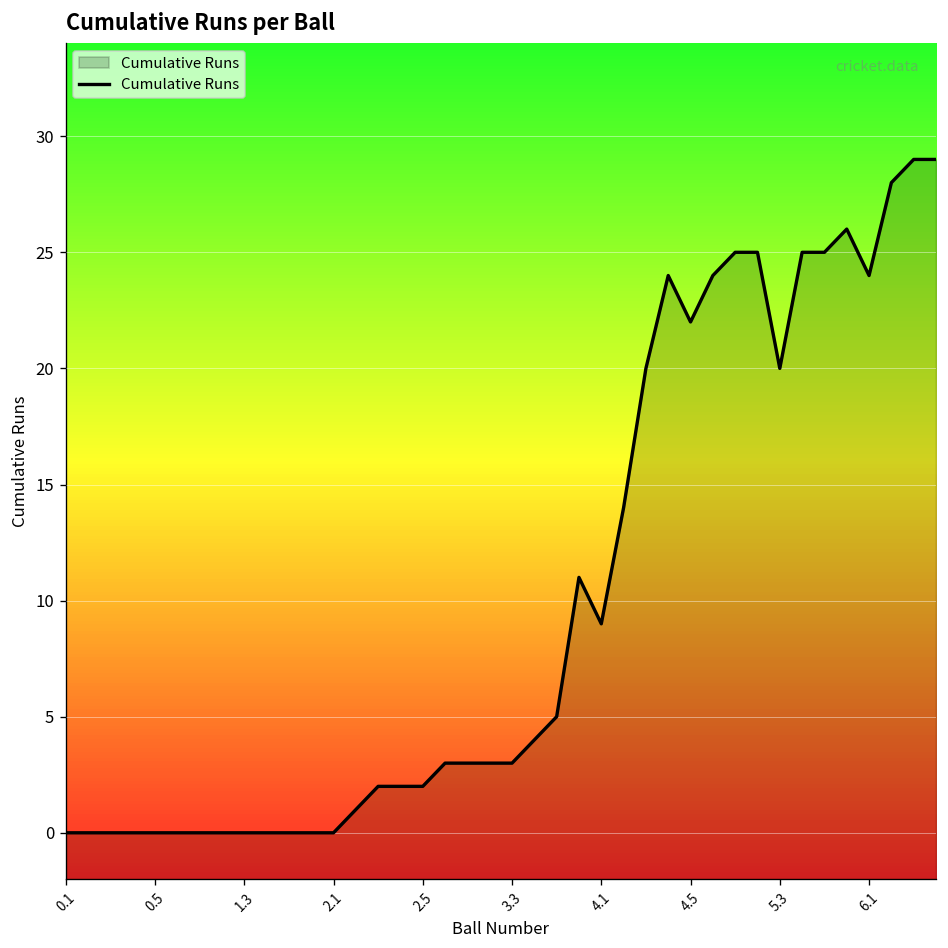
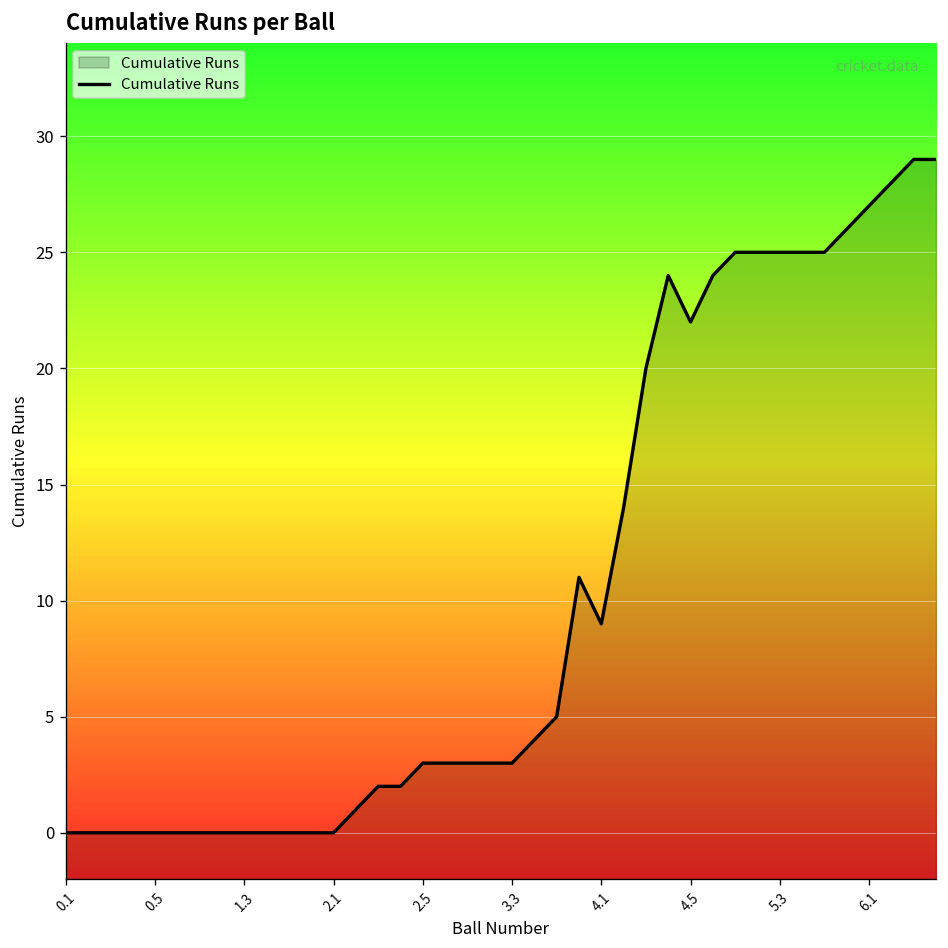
2.5: 2 -> 3
5.3: 20 -> 25
6.1: 24 -> 27
